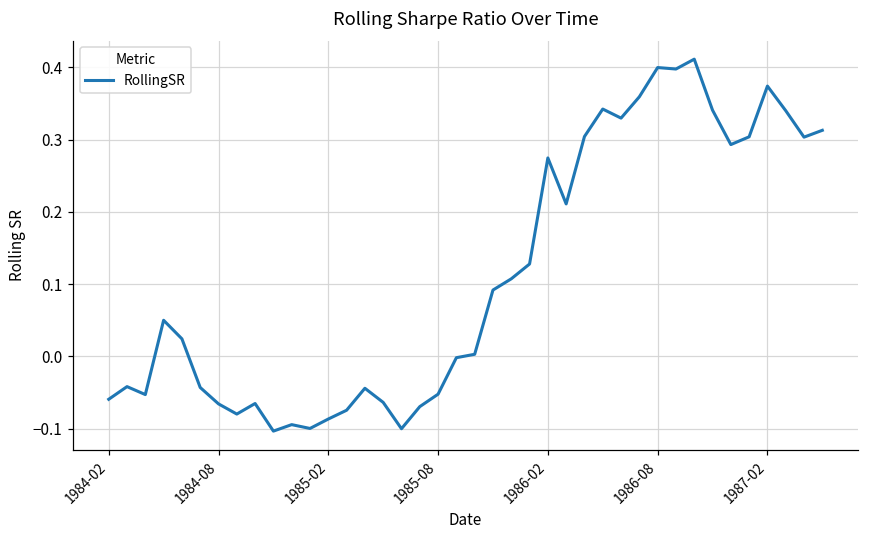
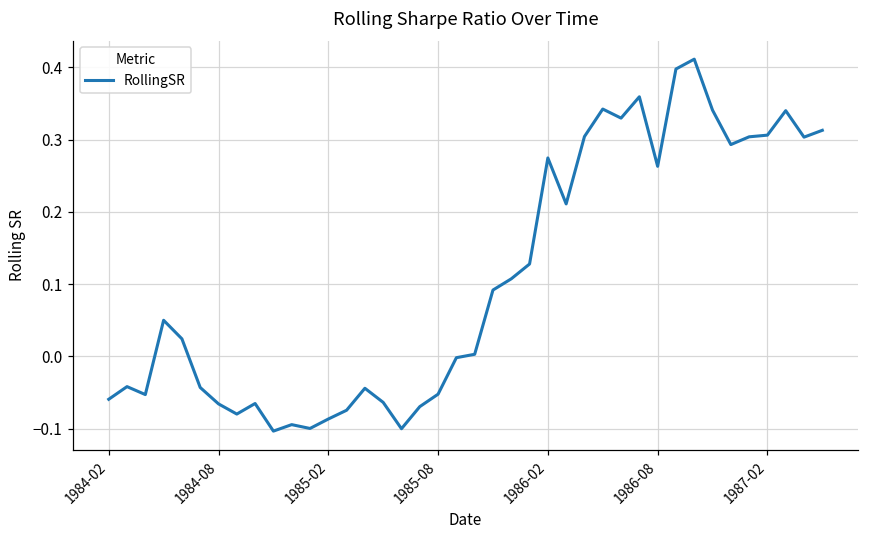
1986-08: 0.40 -> 0.26
1987-02: 0.37 -> 0.31
